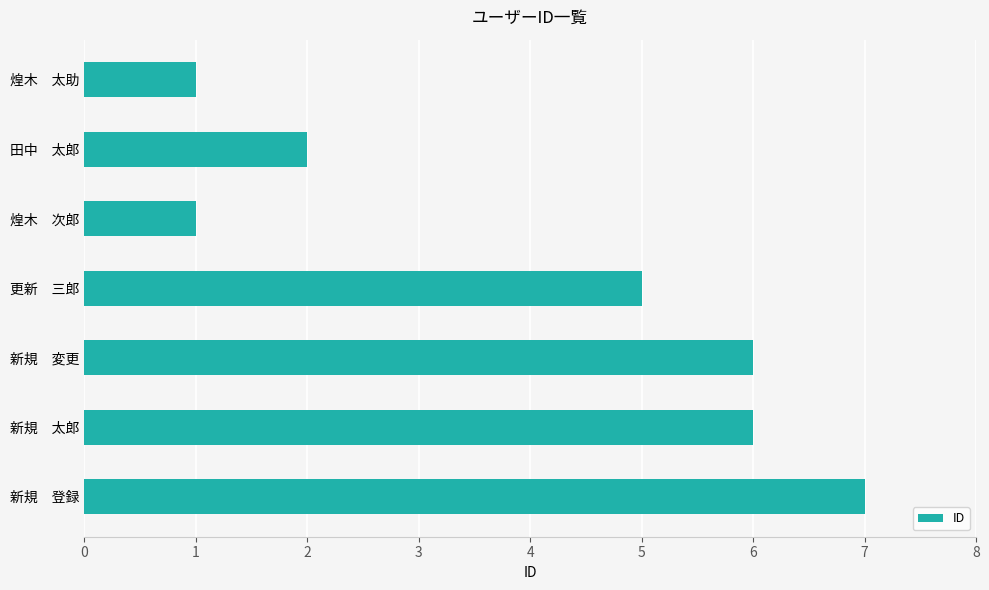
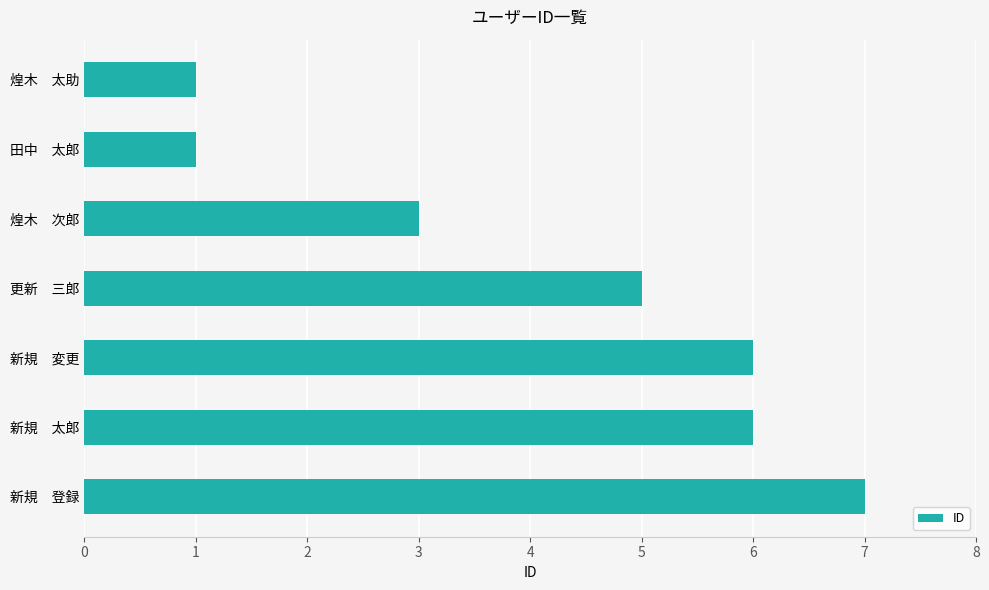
田中 太郎: 2 -> 1
煌木 次郎: 1 -> 3
